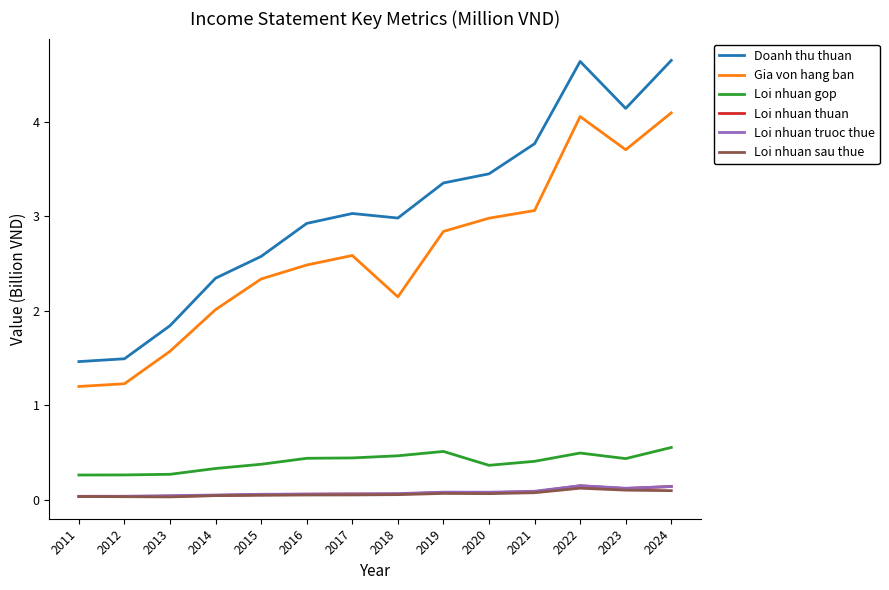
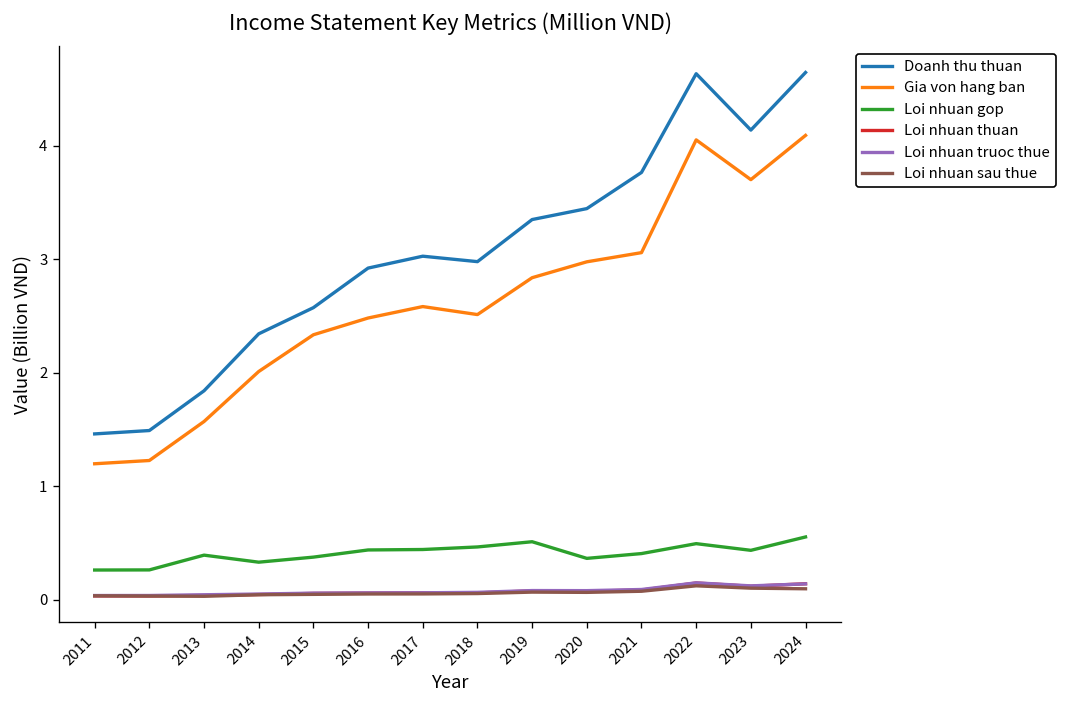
Loi nhuan gop, 2013: 0.3 -> 0.4
Gia von hang ban, 2018: 2.1 -> 2.5
